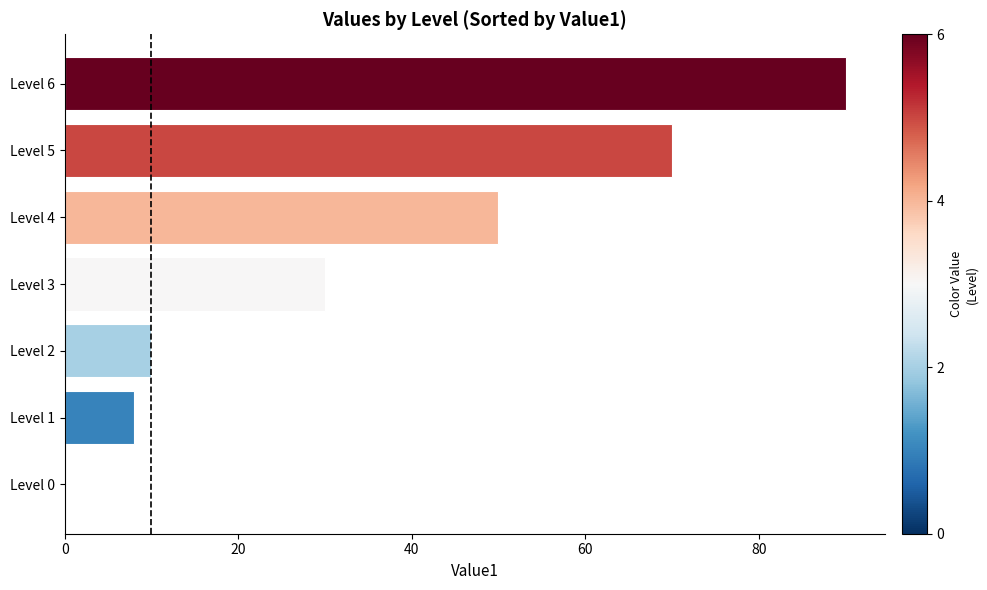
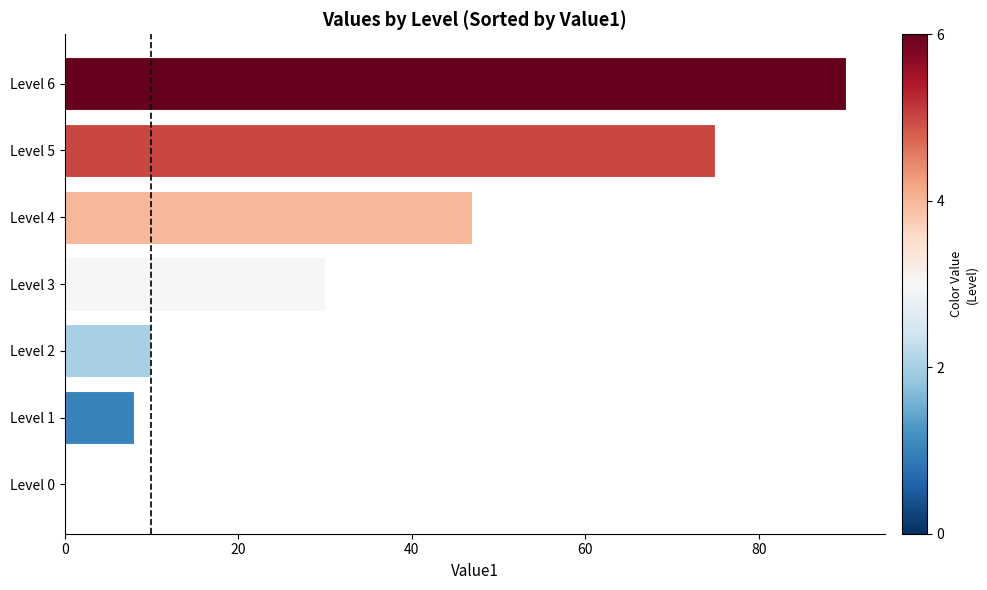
Level 5: 70 -> 75
Level 4: 50 -> 47
